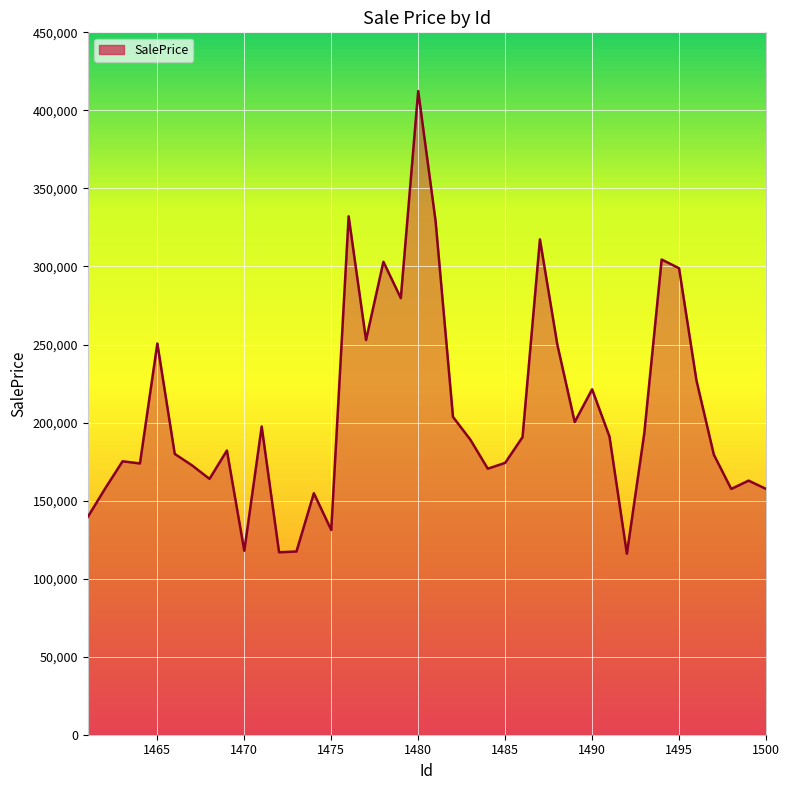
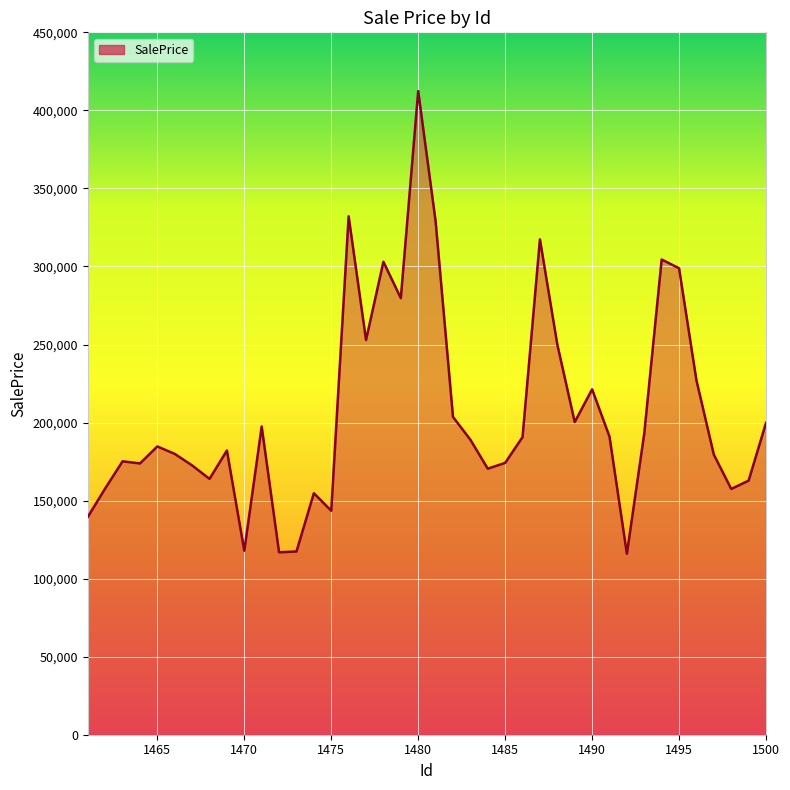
1465: 251,000 -> 185,000
1475: 131,000 -> 143,000
1500: 157,000 -> 200,000
